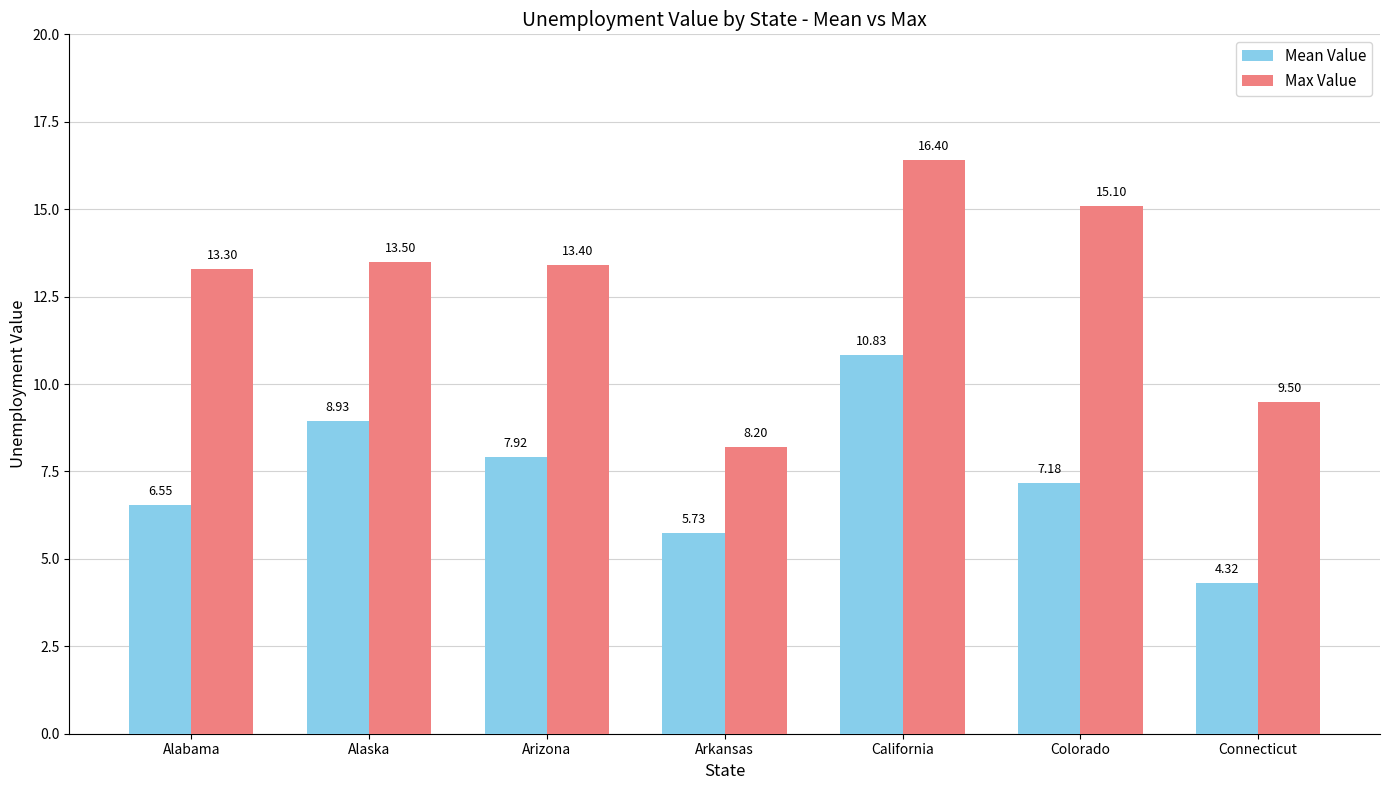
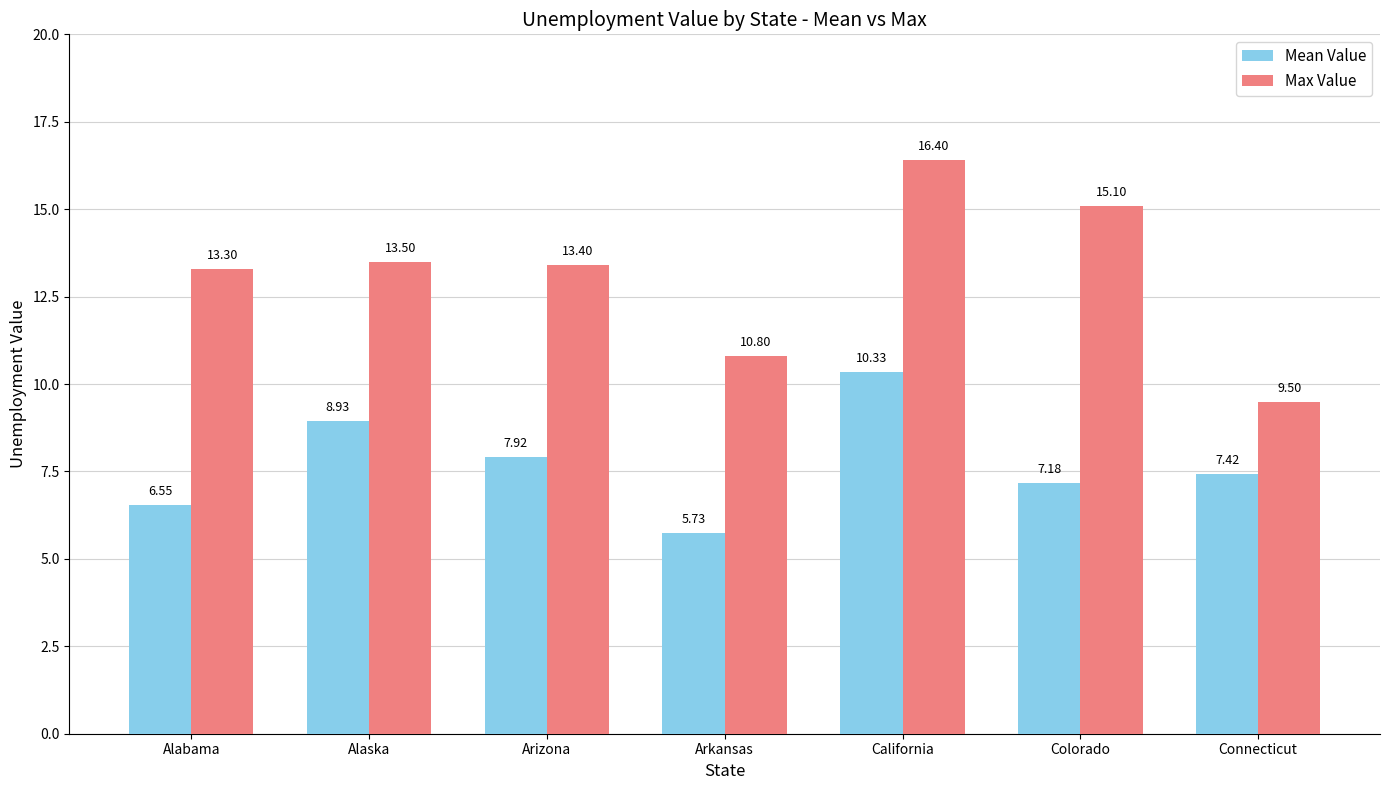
Max Value, Arkansas: 8.20 -> 10.80
Mean Value, California: 10.83 -> 10.33
Mean Value, Connecticut: 4.32 -> 7.42
